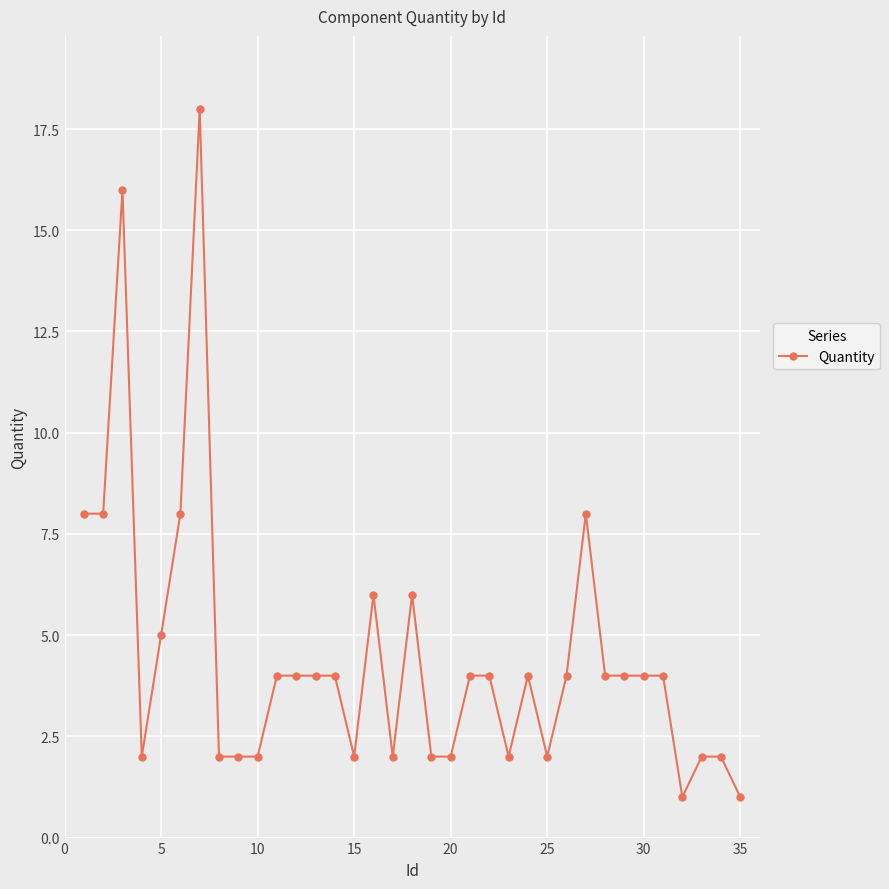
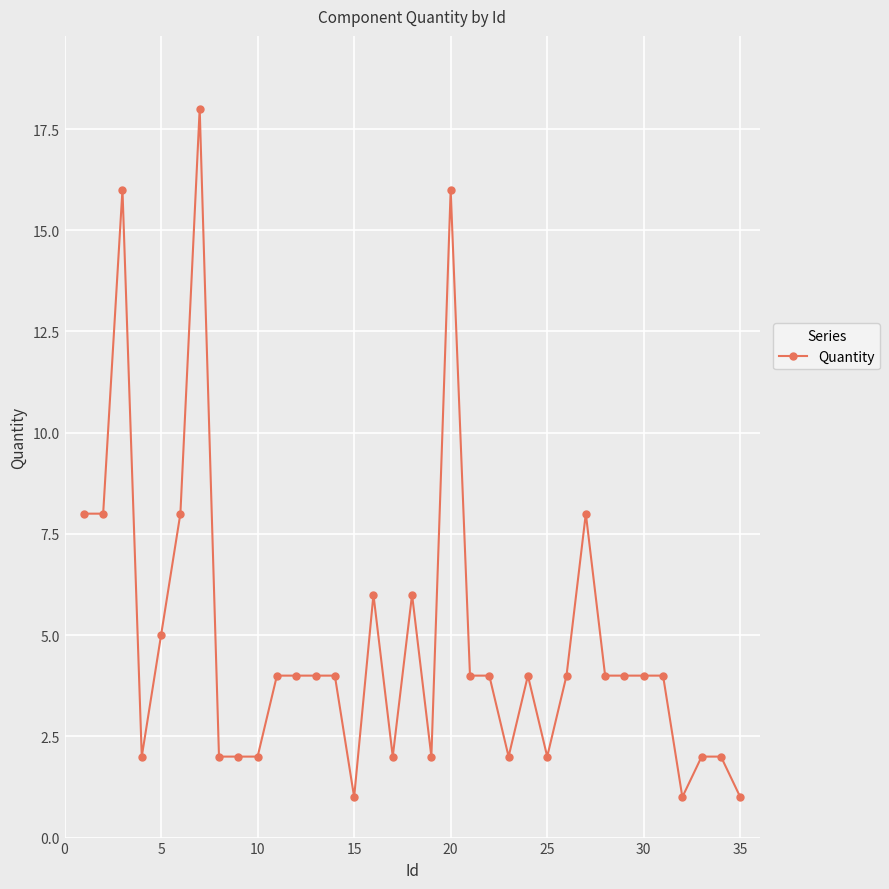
15: 2 -> 1
20: 2 -> 16
